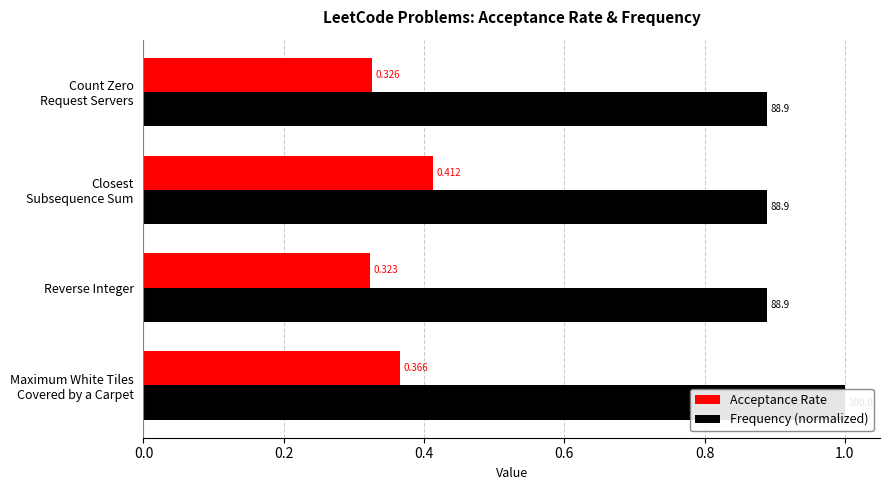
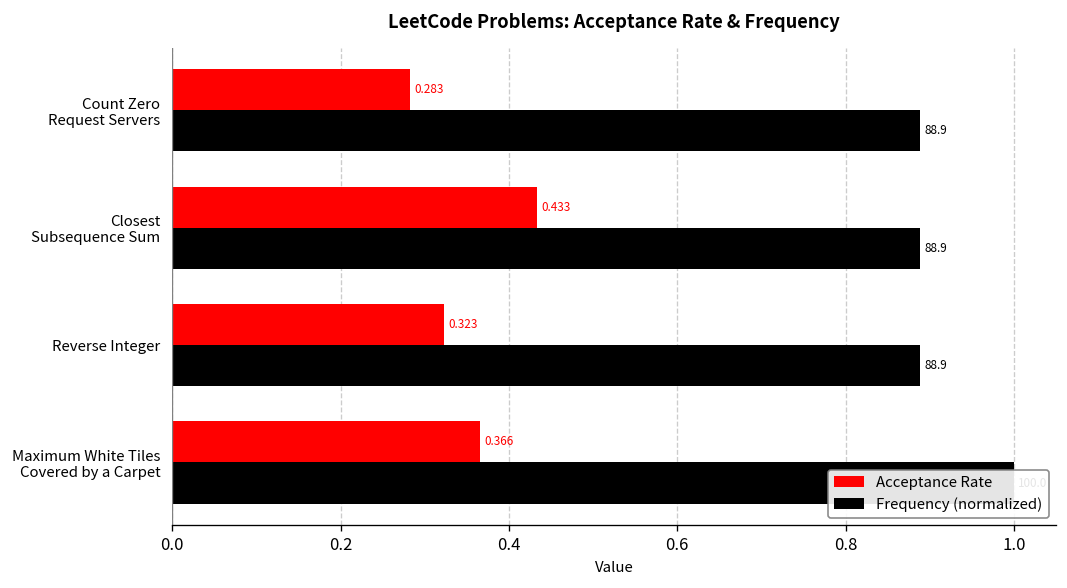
Acceptance Rate, Count Zero Request Servers: 0.326 -> 0.283
Acceptance Rate, Closest Subsequence Sum: 0.412 -> 0.433
